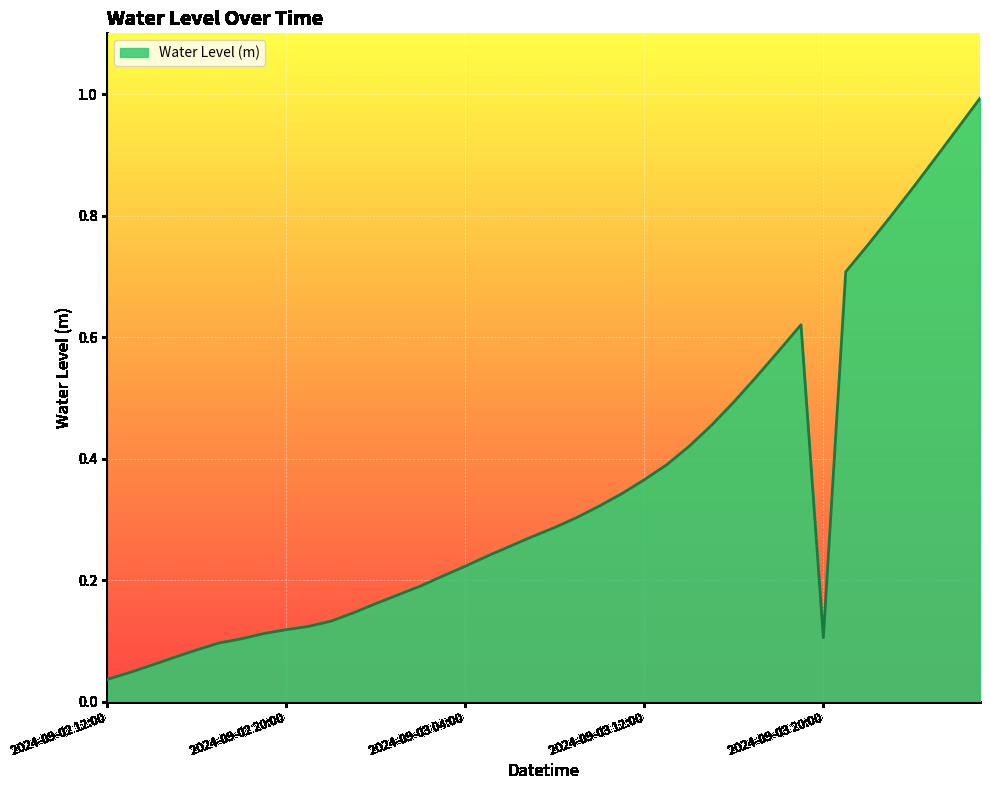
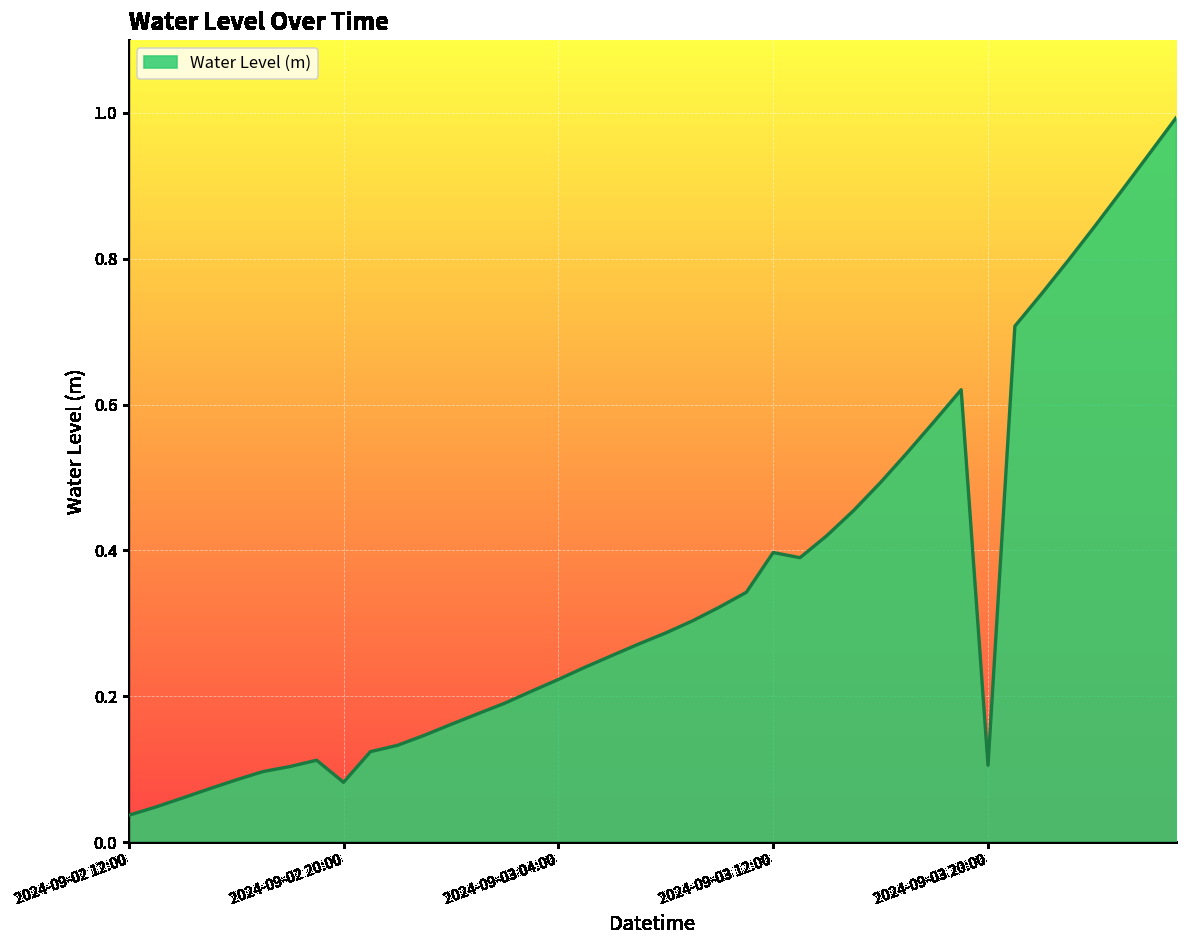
2024-09-02 20:00: 0.12 -> 0.08
2024-09-03 12:00: 0.37 -> 0.40
